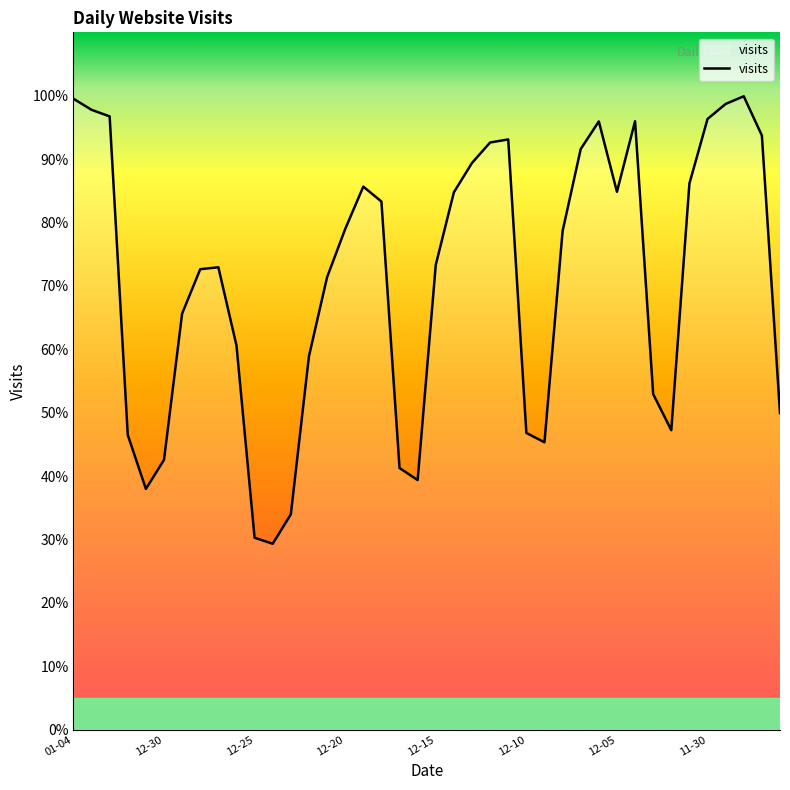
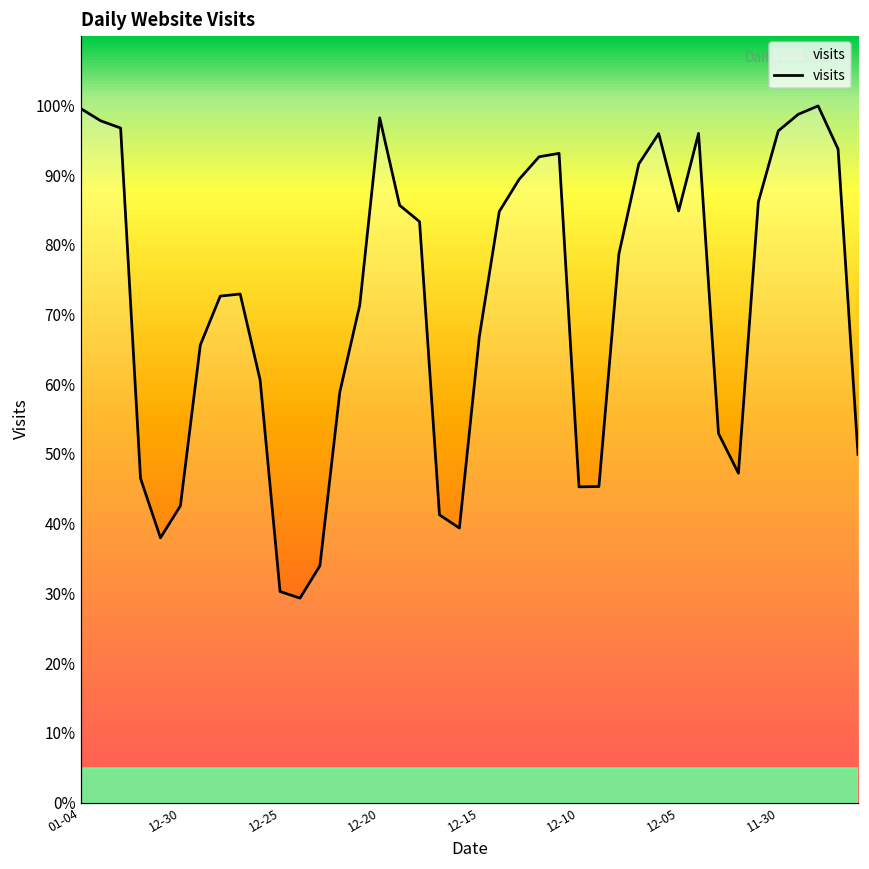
12-20: 79% -> 98%
12-15: 73% -> 67%
12-10: 47% -> 45%
